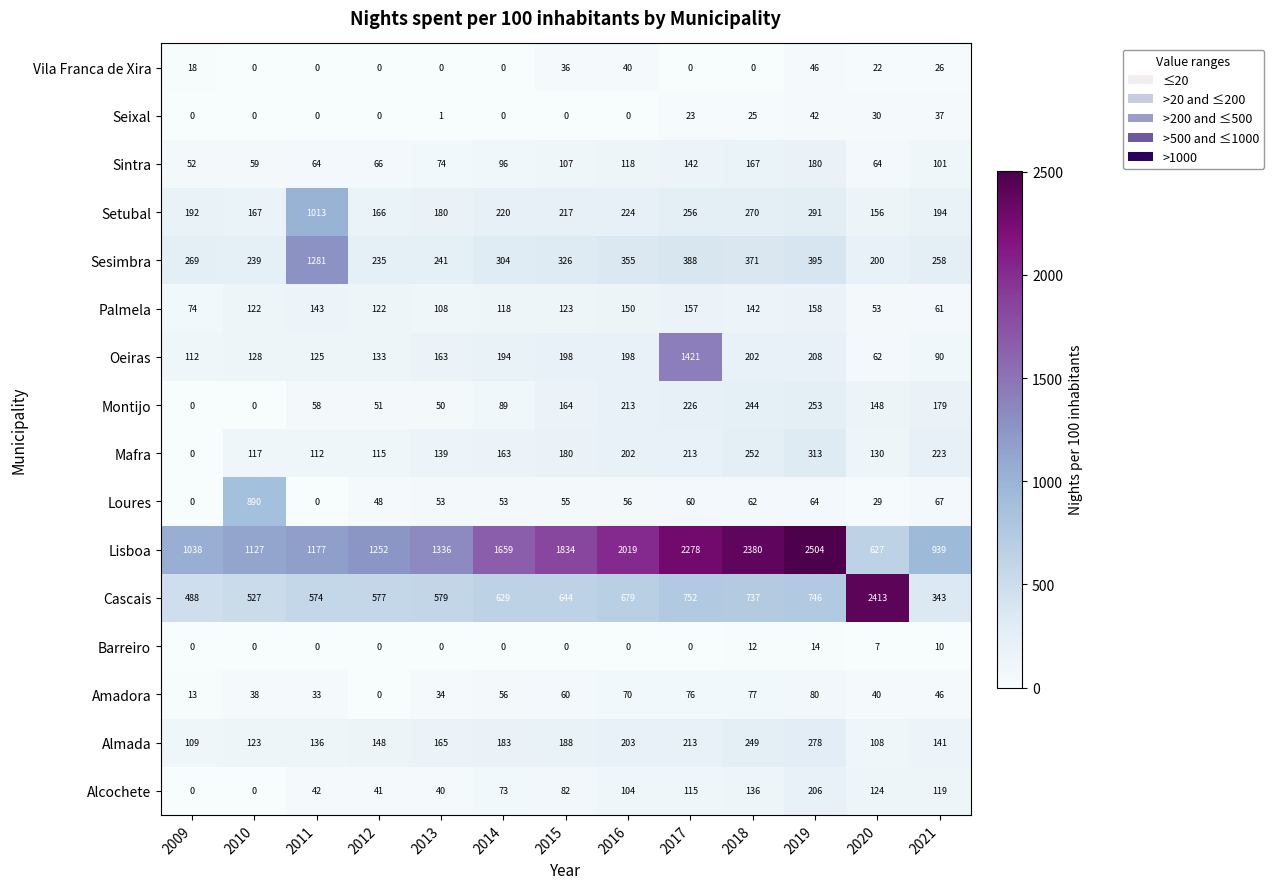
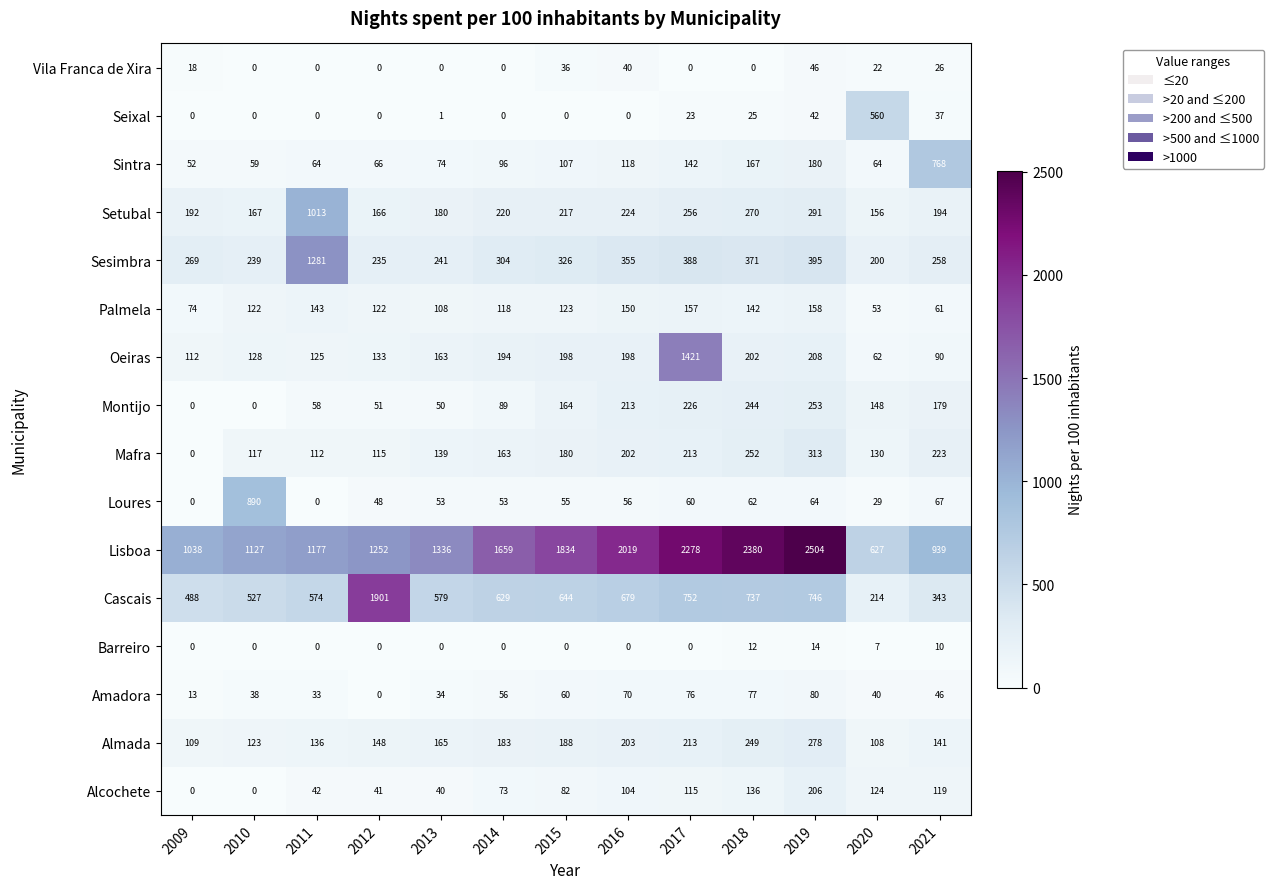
Seixal, 2020: 30 -> 560
Sintra, 2021: 101 -> 768
Cascais, 2012: 577 -> 1901
Cascais, 2020: 2413 -> 214
